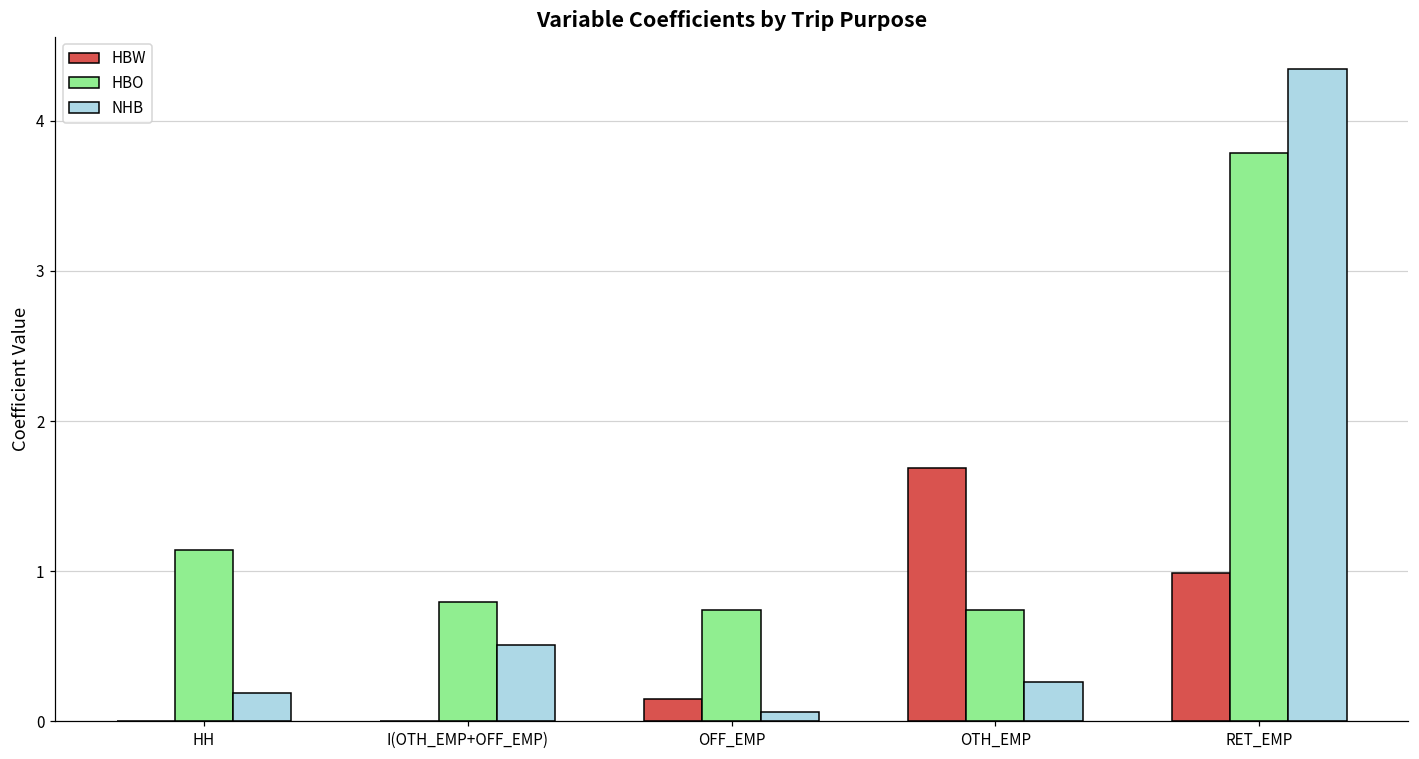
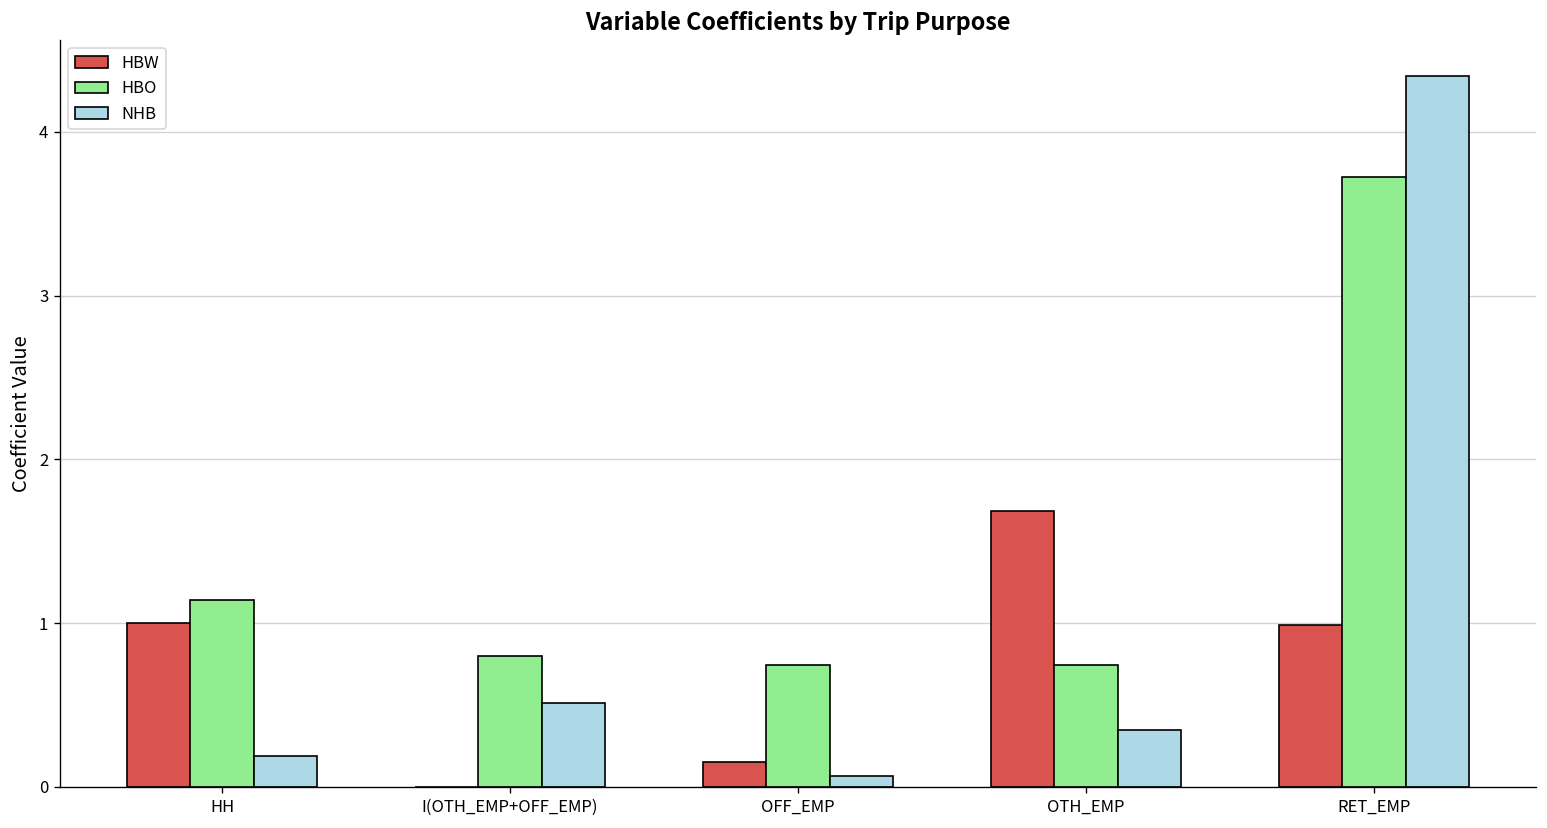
HBW, HH: 0 -> 1
NHB, OTH_EMP: 0.26 -> 0.35
HBO, RET_EMP: 3.79 -> 3.72
